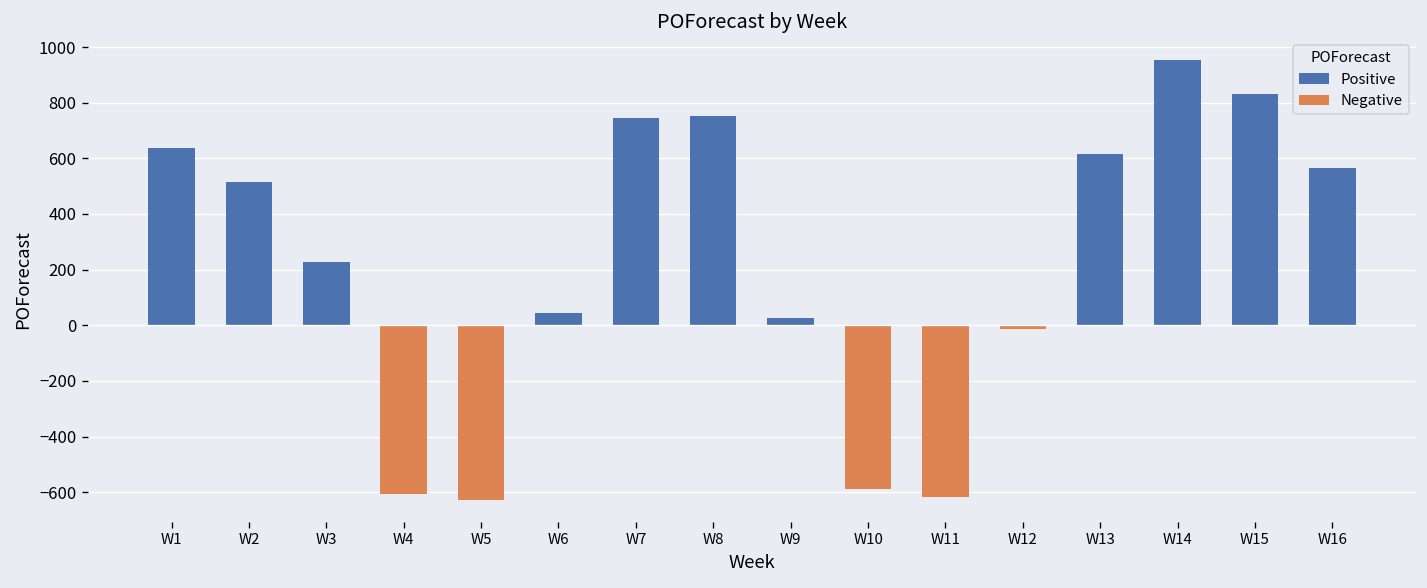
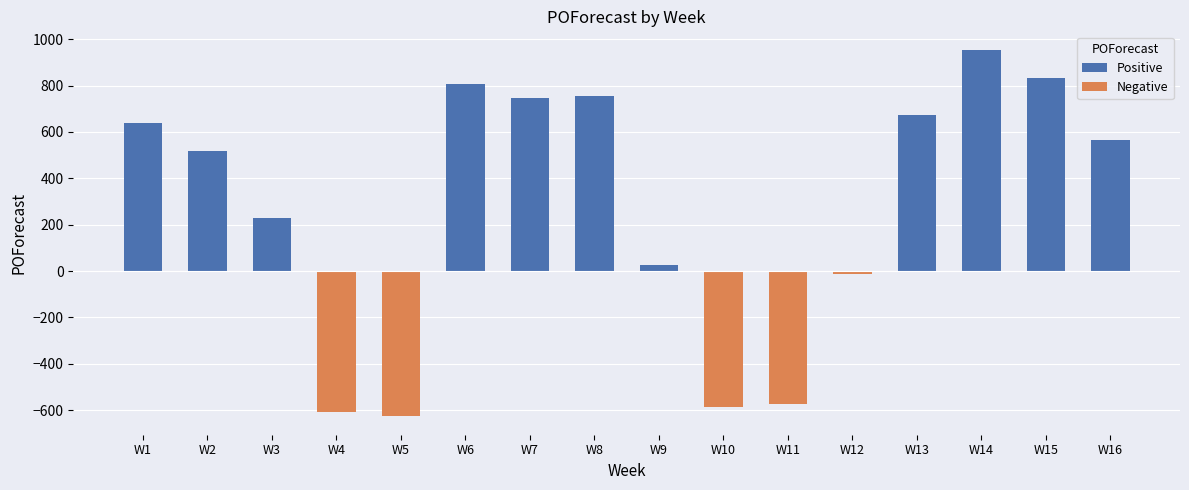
W6: 40 -> 810
W11: -620 -> -570
W13: 620 -> 680
